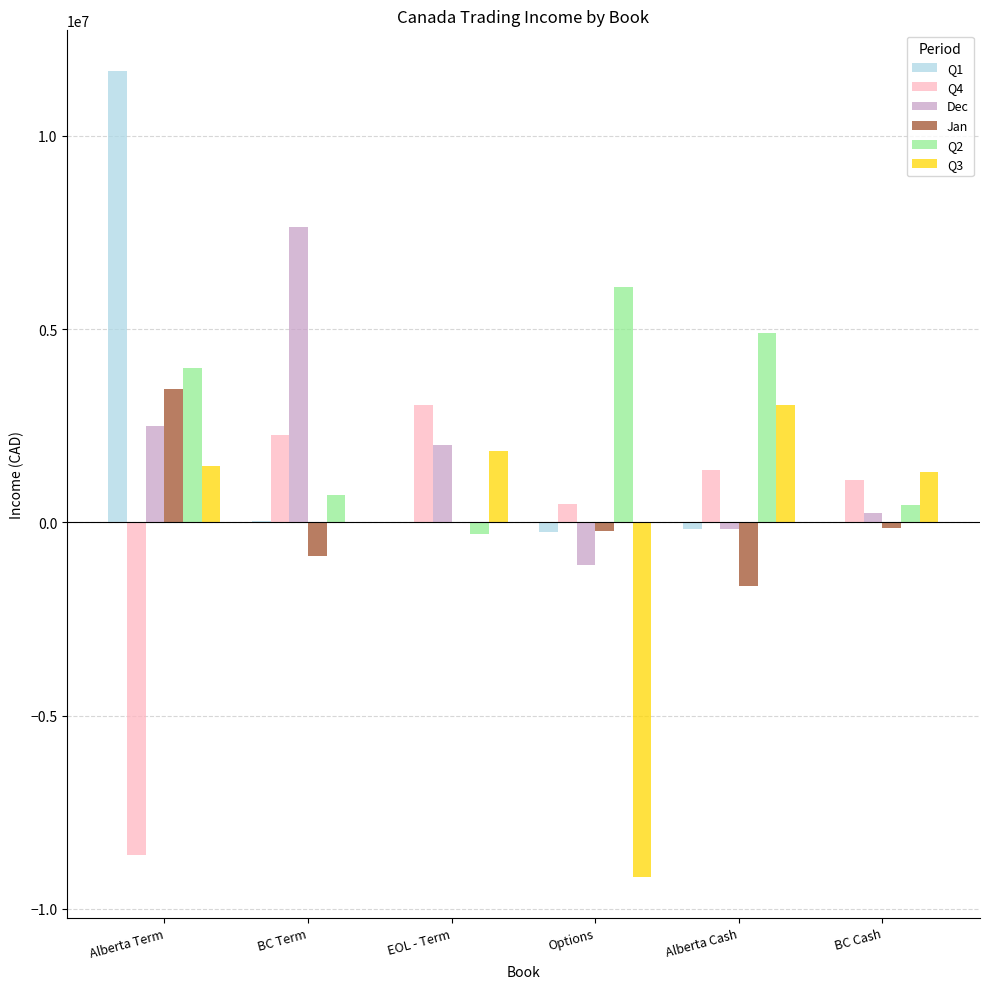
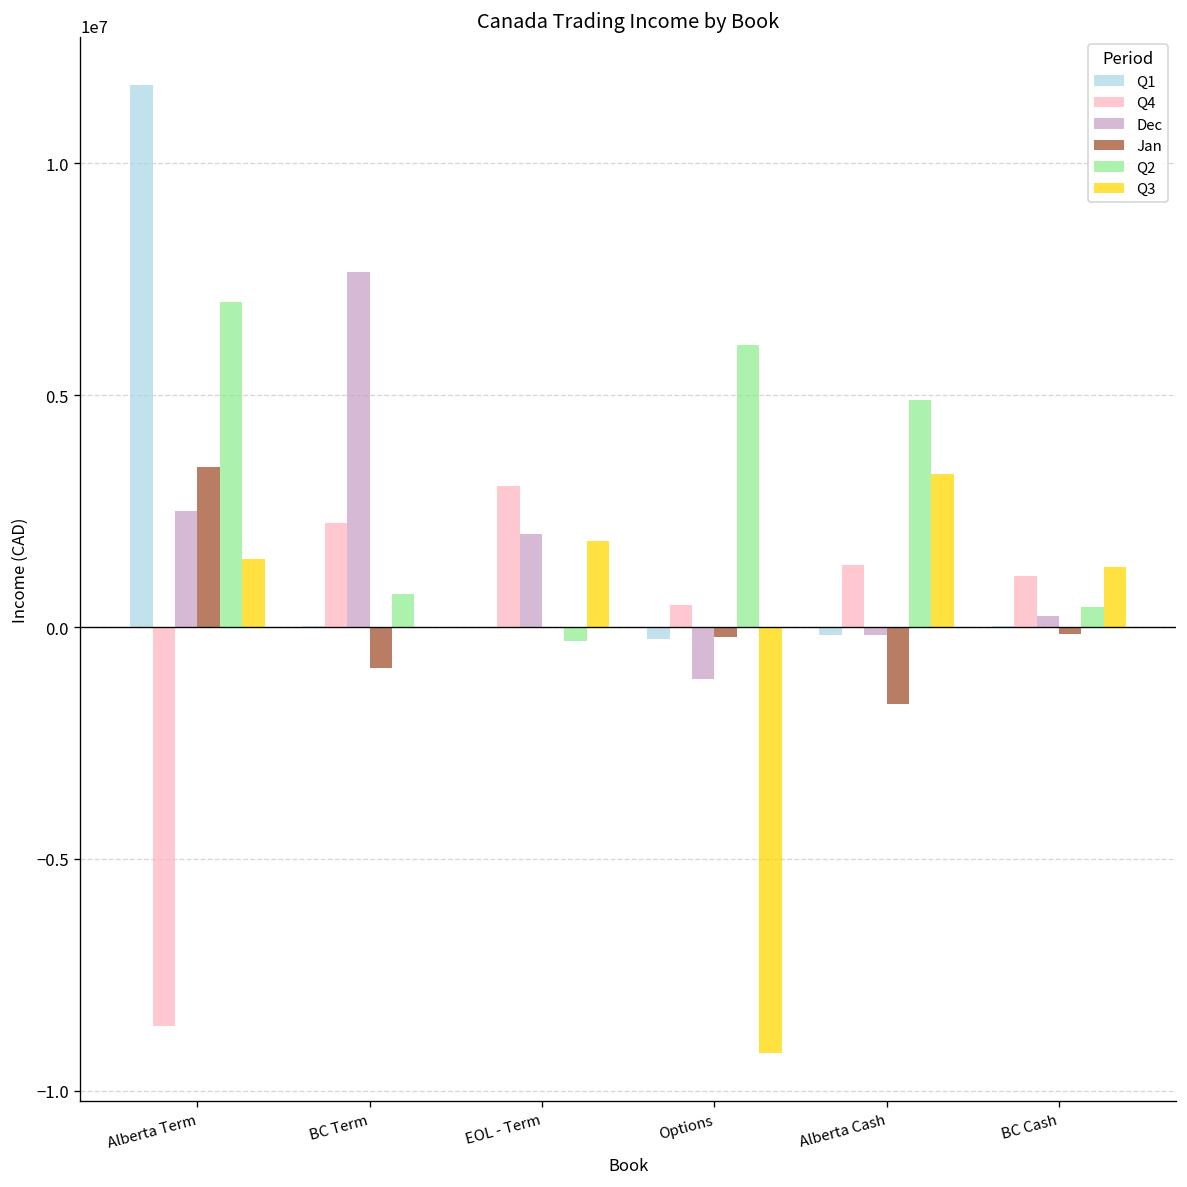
Q2, Alberta Term: 4000000 -> 7000000
Q3, Alberta Cash: 3000000 -> 3300000
